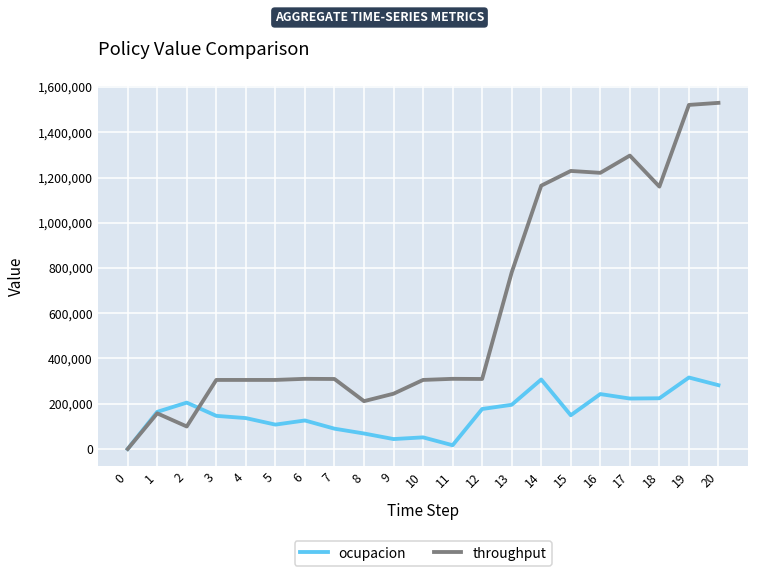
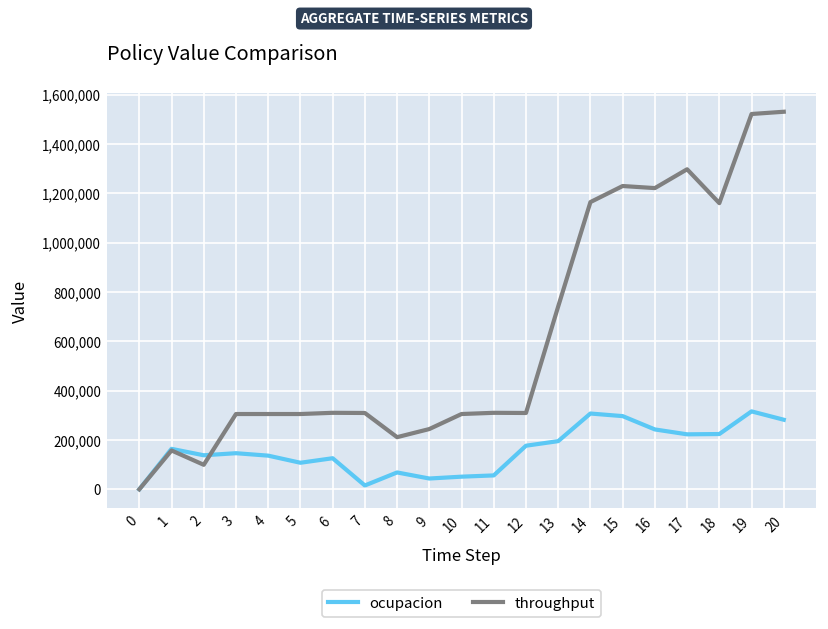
ocupacion, 2: 200,000 -> 140,000
ocupacion, 7: 90,000 -> 20,000
ocupacion, 11: 20,000 -> 60,000
throughput, 13: 780,000 -> 740,000
ocupacion, 15: 150,000 -> 300,000
